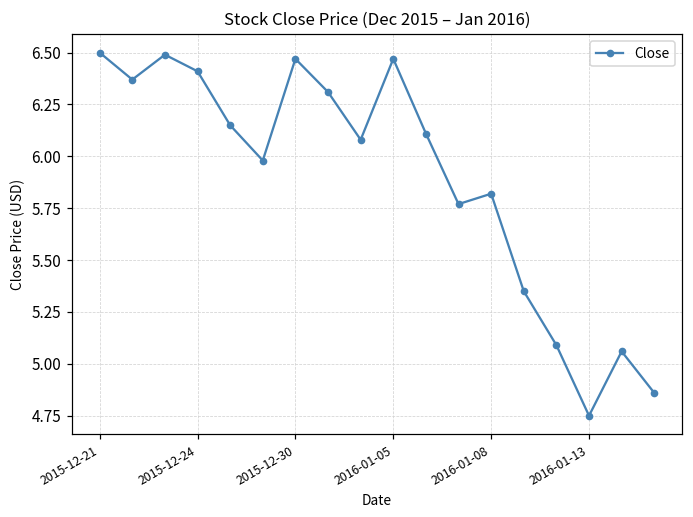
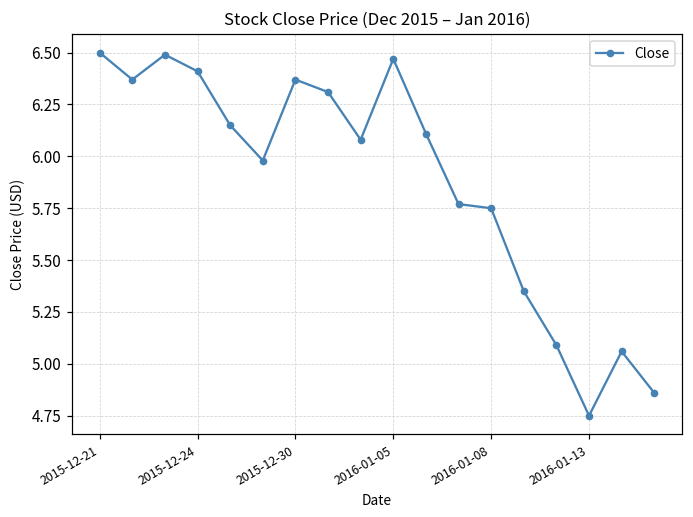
2015-12-30: 6.47 -> 6.37
2016-01-08: 5.82 -> 5.75
